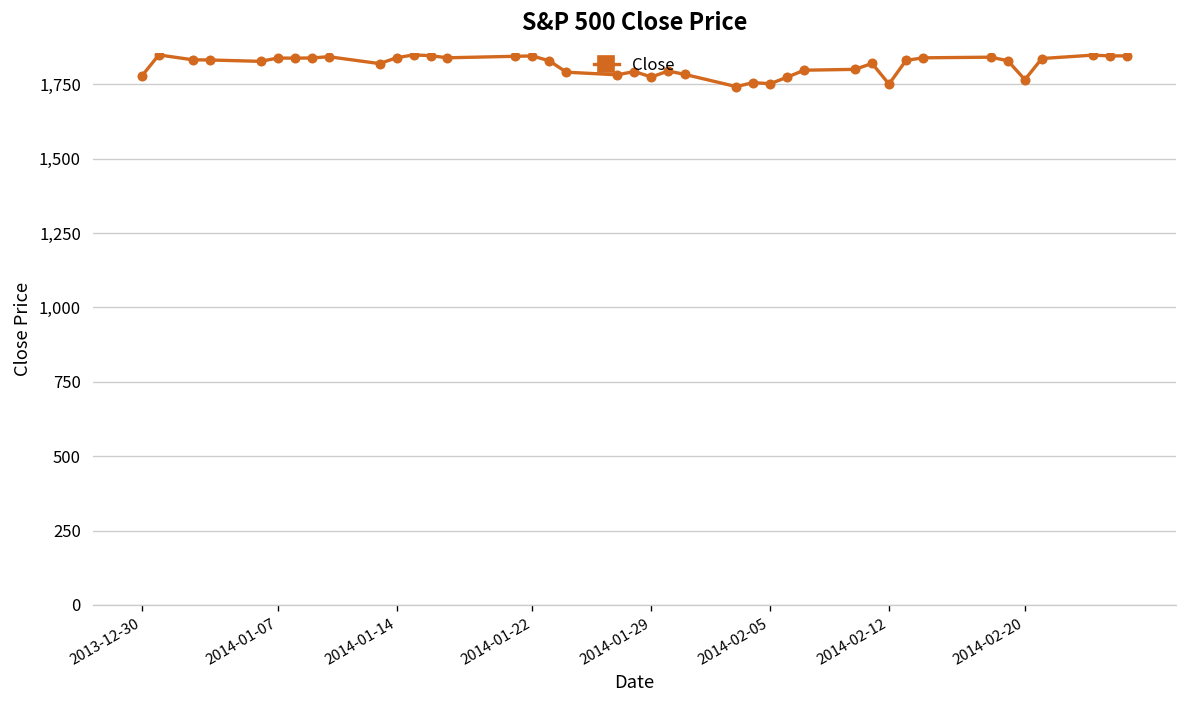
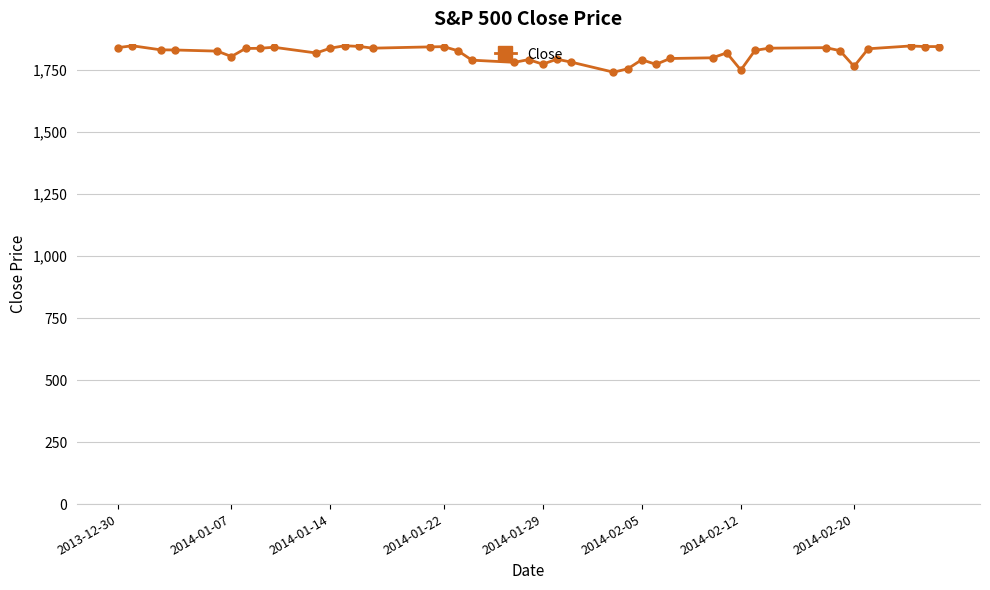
2013-12-30: 1,780 -> 1,840
2014-01-07: 1,840 -> 1,810
2014-02-05: 1,750 -> 1,790
